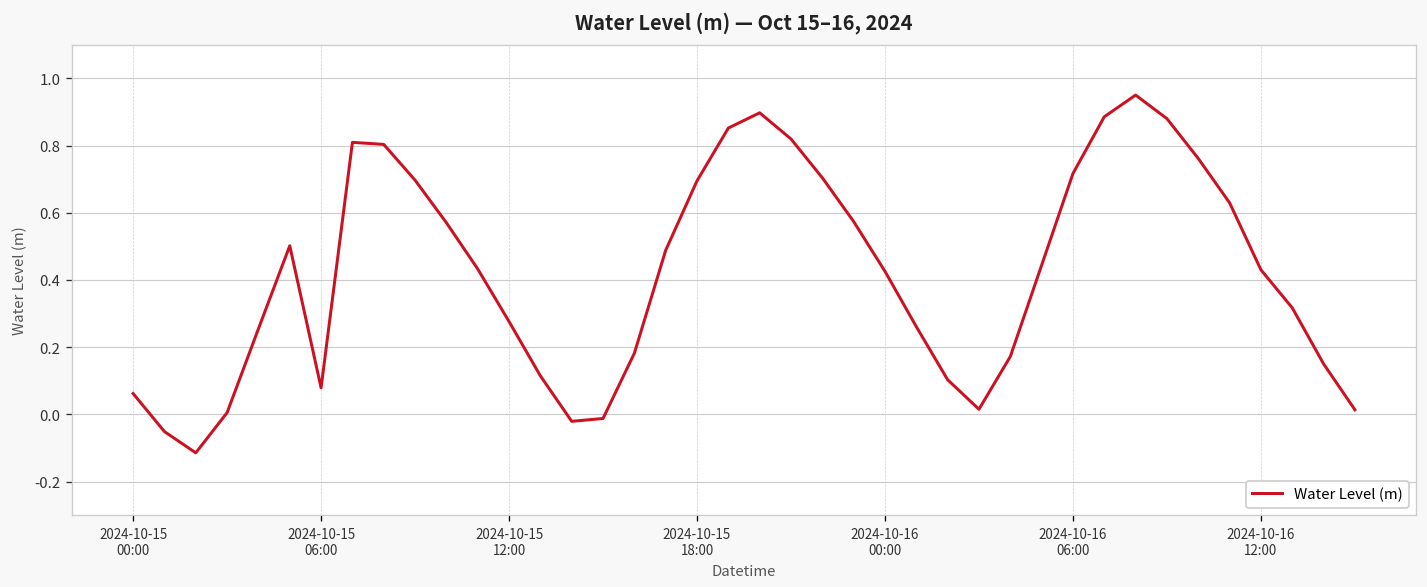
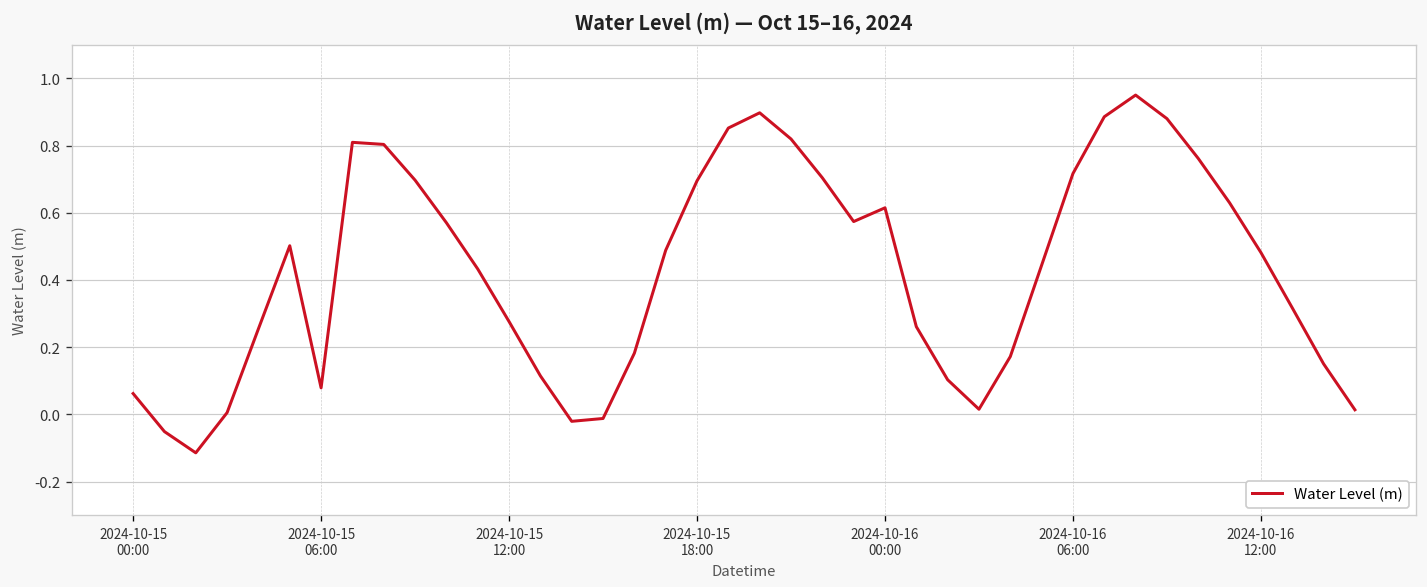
2024-10-16 00:00: 0.43 -> 0.61
2024-10-16 12:00: 0.43 -> 0.48
